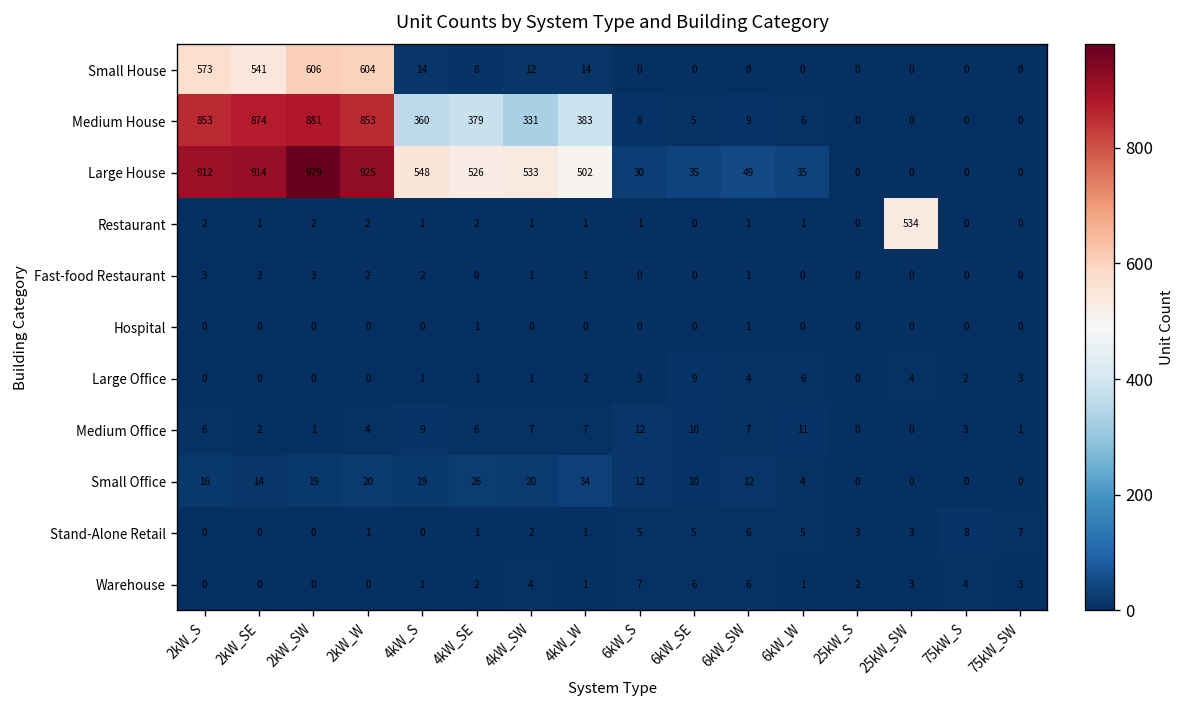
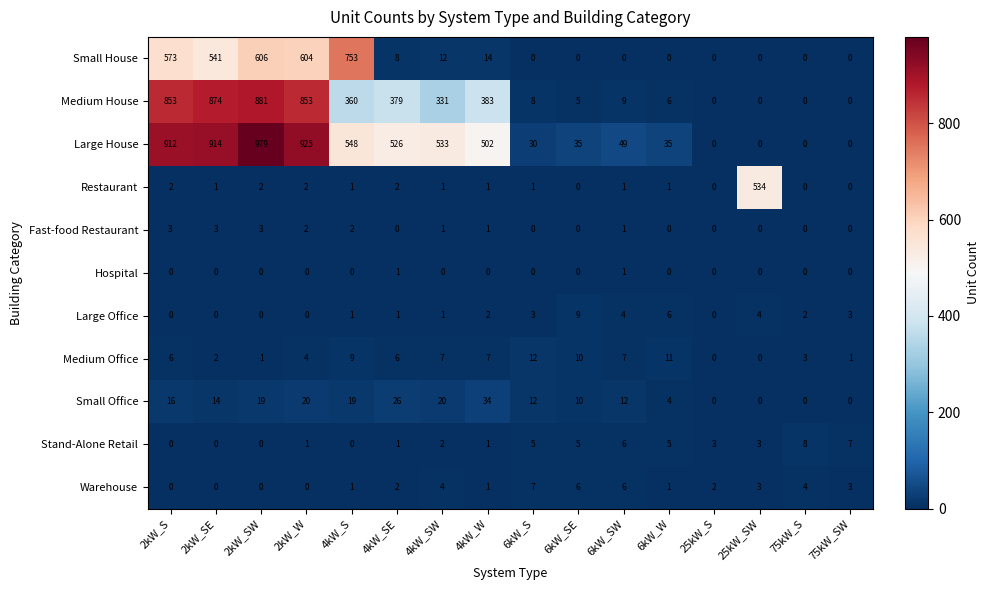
Small House, 4kW_S: 14 -> 753
